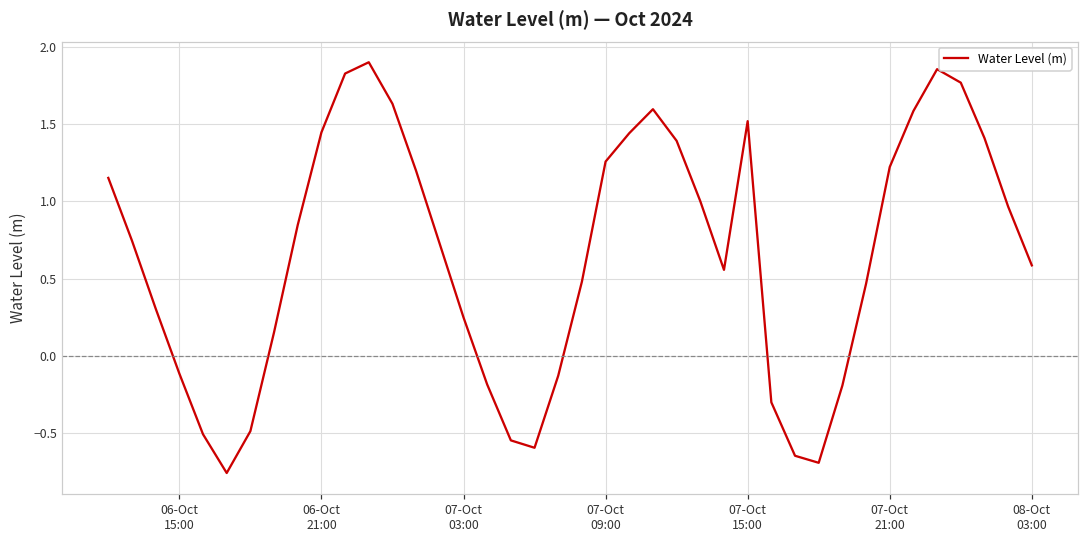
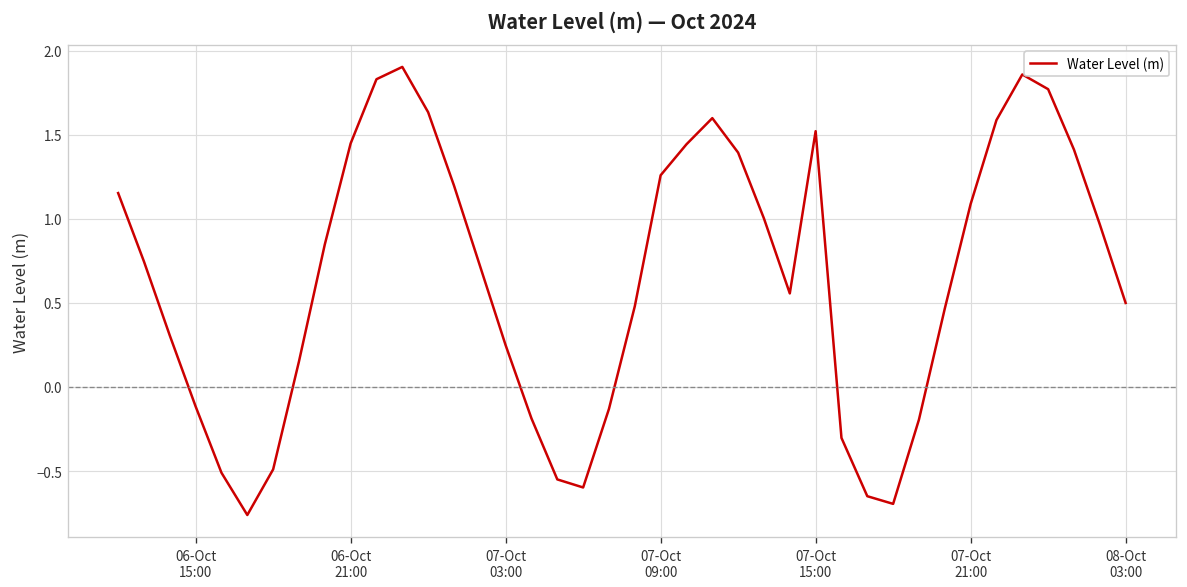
07-Oct 21:00: 1.22 -> 1.09
08-Oct 03:00: 0.59 -> 0.50
